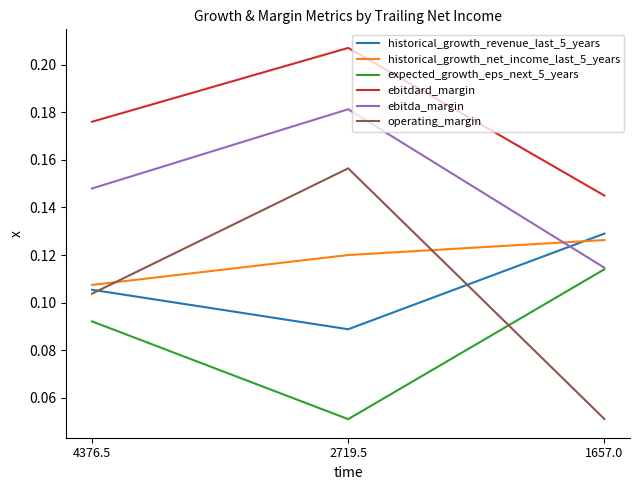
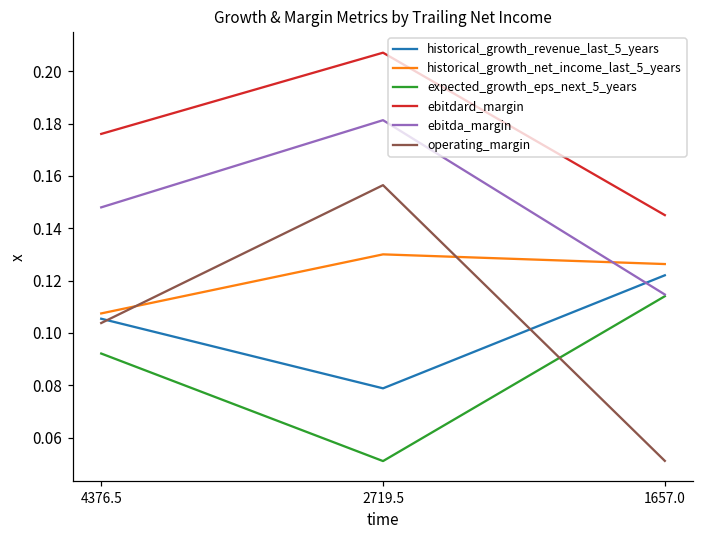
historical_growth_revenue_last_5_years, 2719.5: 0.089 -> 0.079
historical_growth_net_income_last_5_years, 2719.5: 0.12 -> 0.13
historical_growth_revenue_last_5_years, 1657.0: 0.129 -> 0.122
